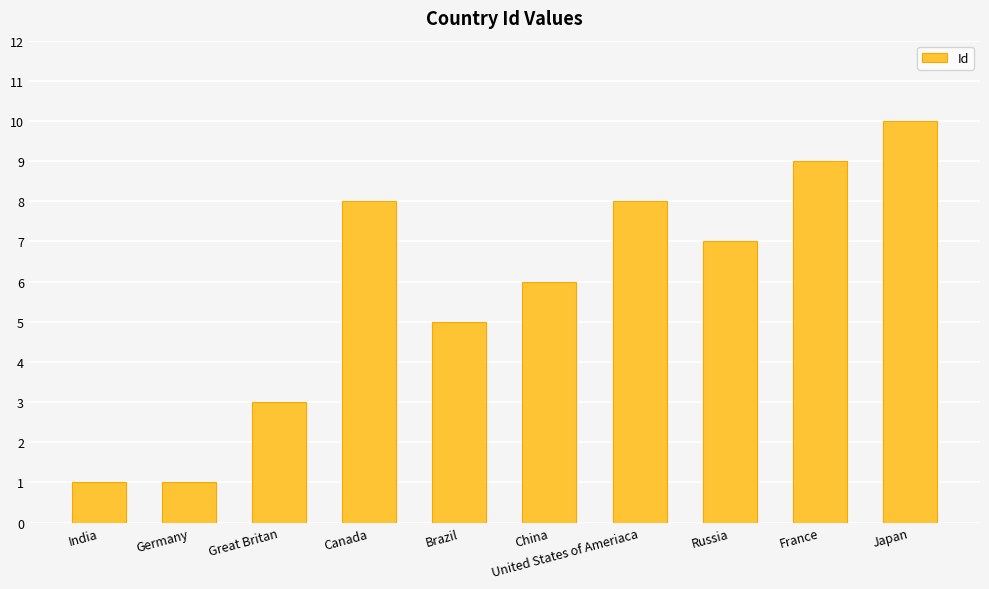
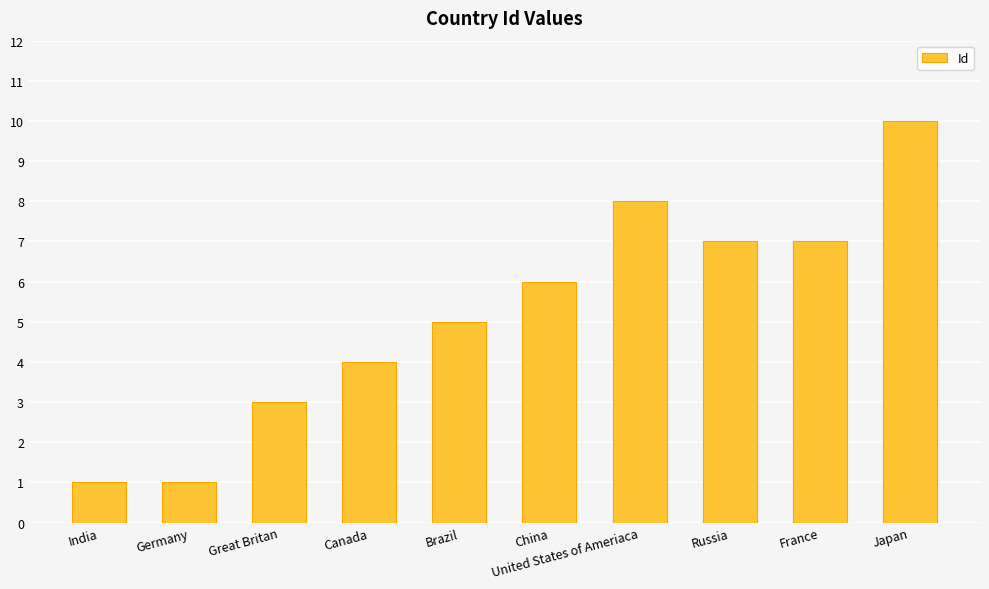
Canada: 8 -> 4
France: 9 -> 7
